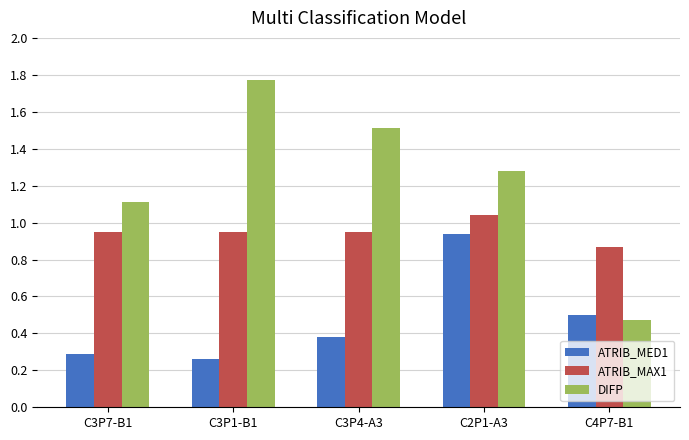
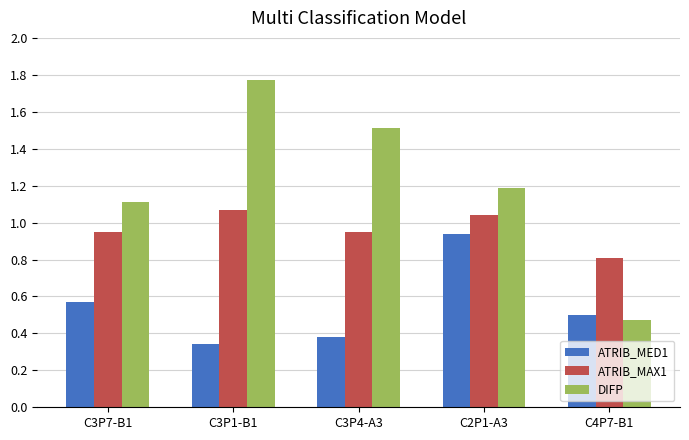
ATRIB_MED1, C3P7-B1: 0.29 -> 0.57
ATRIB_MED1, C3P1-B1: 0.26 -> 0.34
ATRIB_MAX1, C3P1-B1: 0.95 -> 1.07
DIFP, C2P1-A3: 1.28 -> 1.19
ATRIB_MAX1, C4P7-B1: 0.87 -> 0.81
